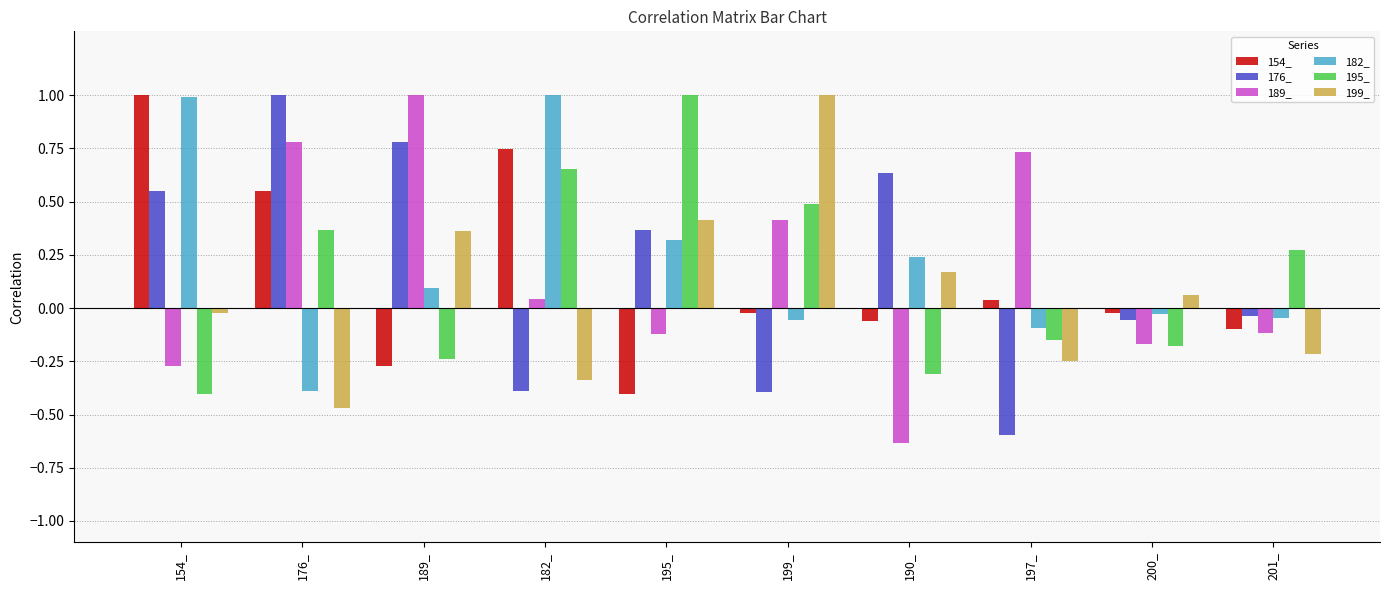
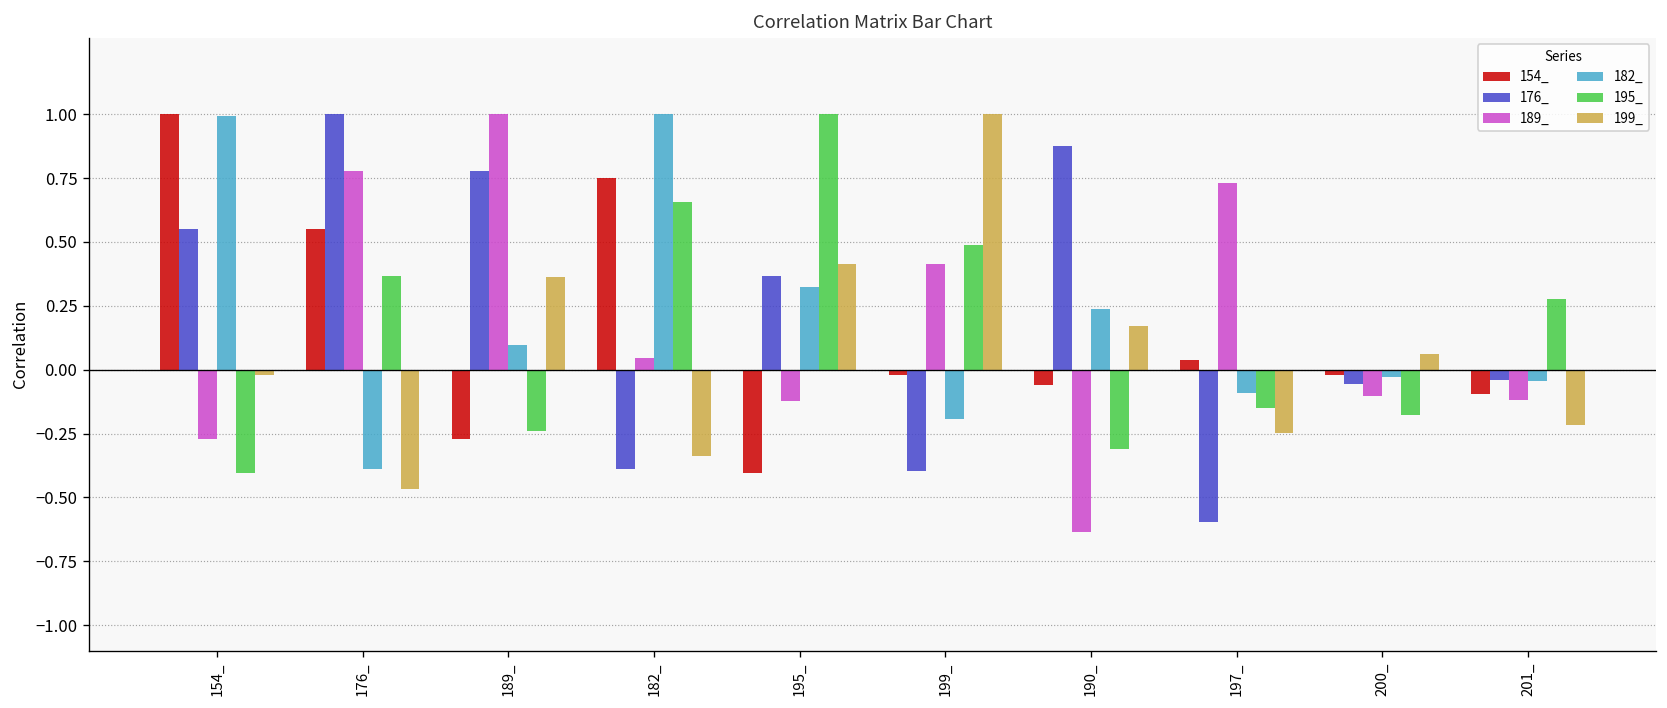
182_, 199_: -0.06 -> -0.19
176_, 190_: 0.64 -> 0.88
189_, 200_: -0.17 -> -0.10
